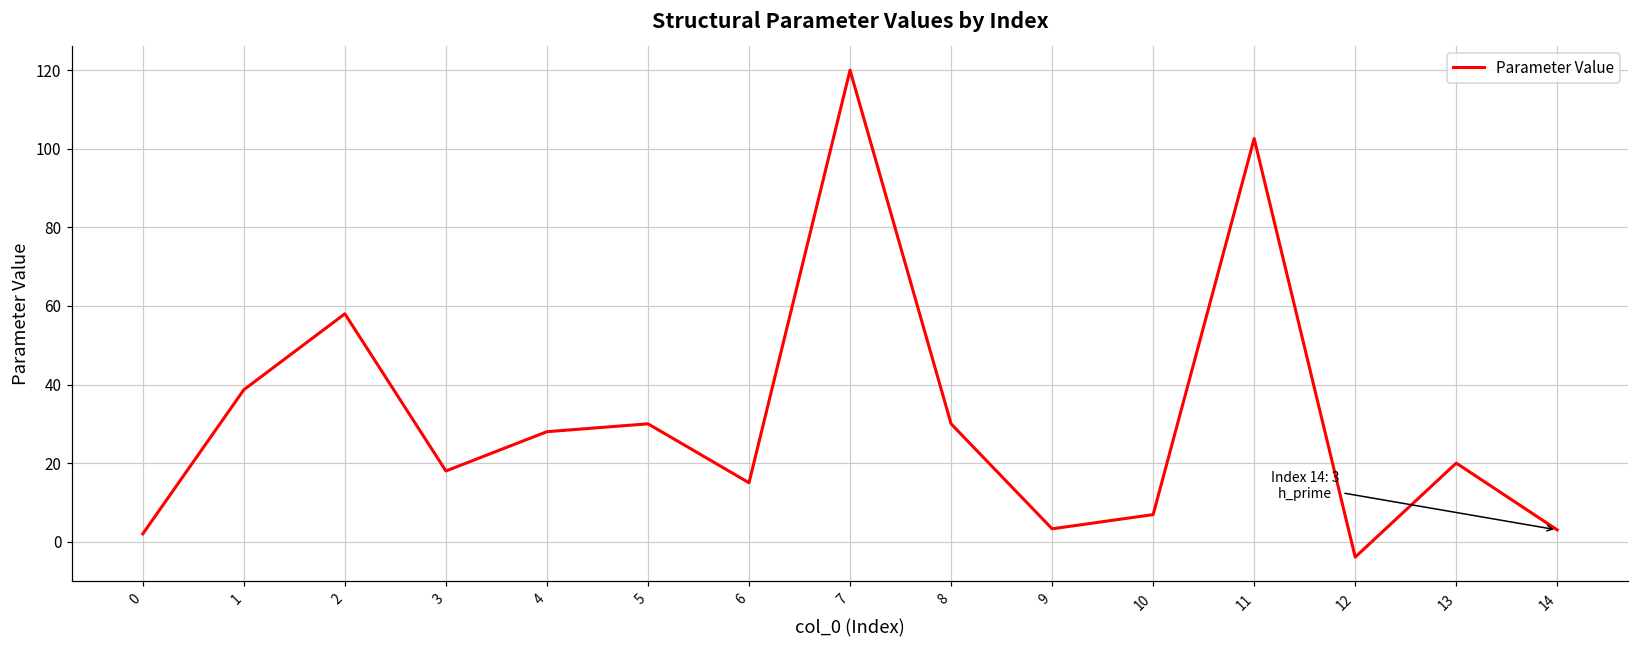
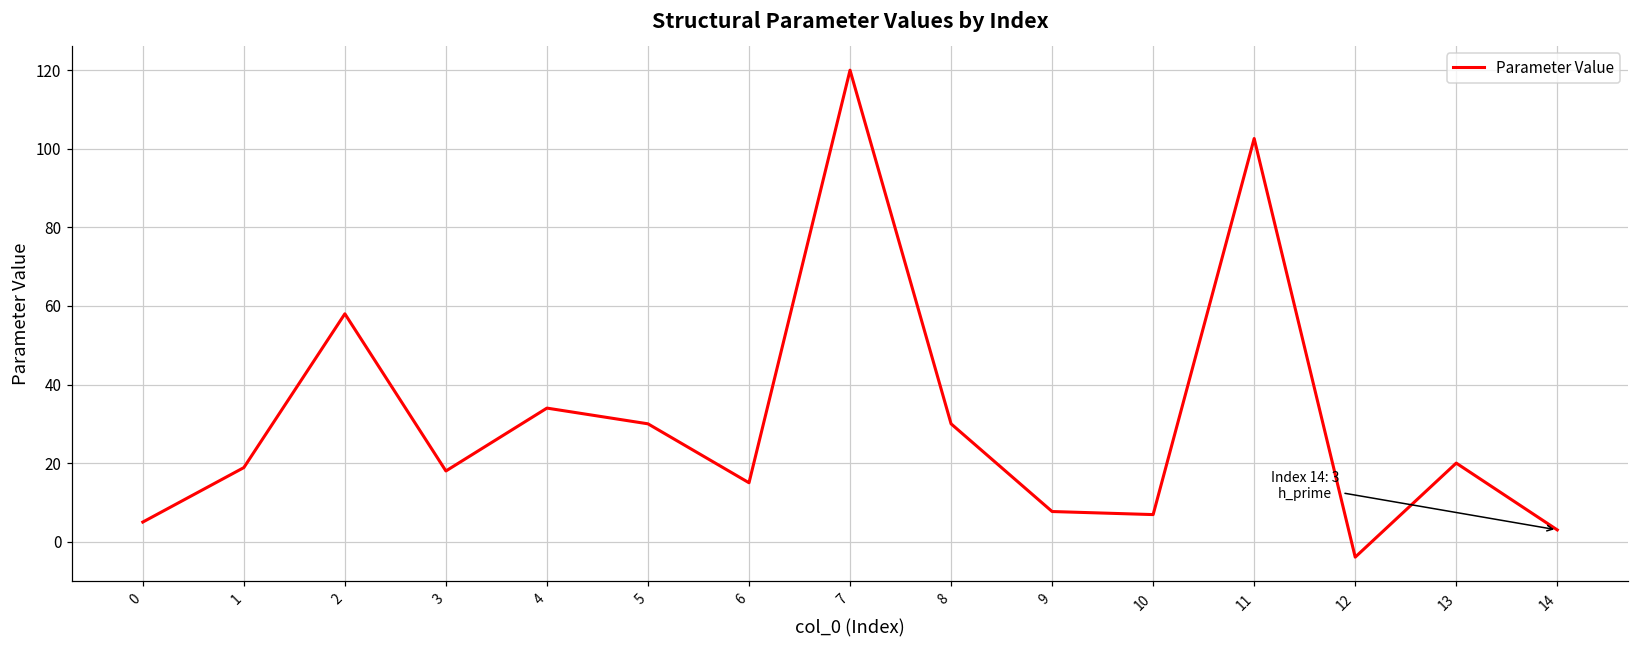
0: 2 -> 5
1: 39 -> 19
4: 28 -> 34
9: 3 -> 8
